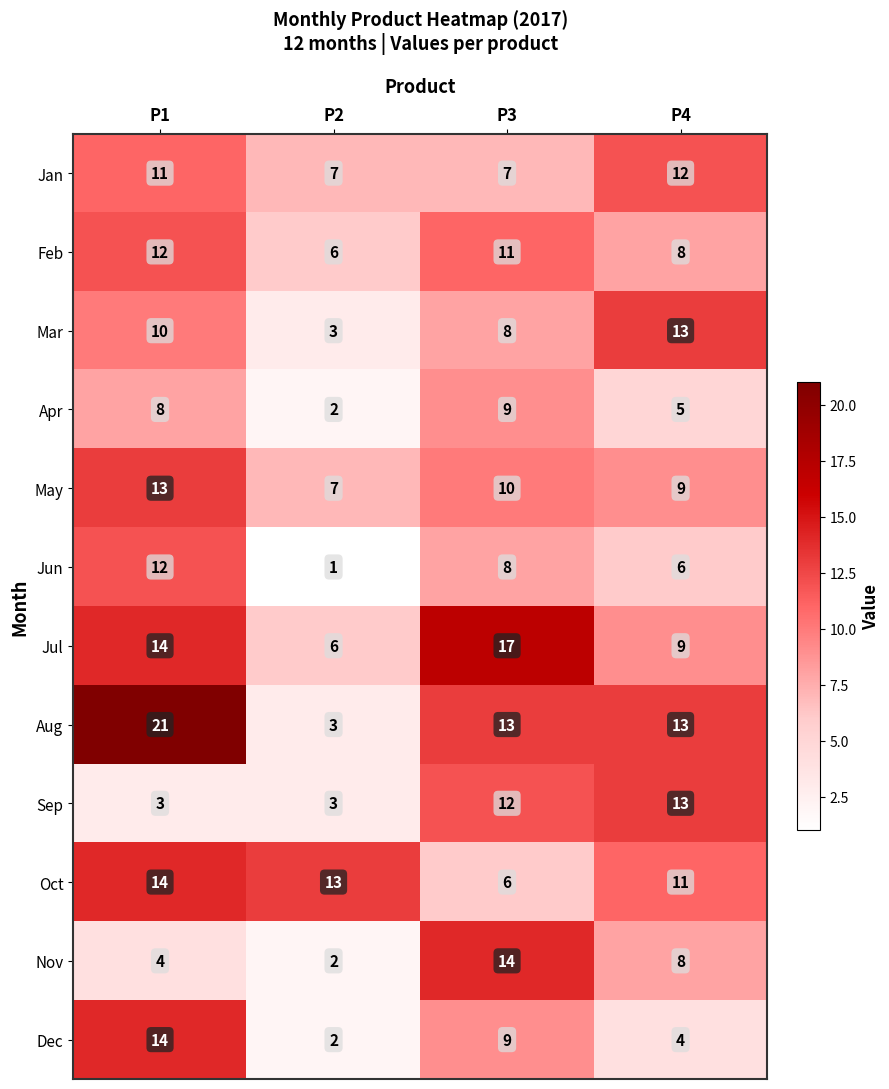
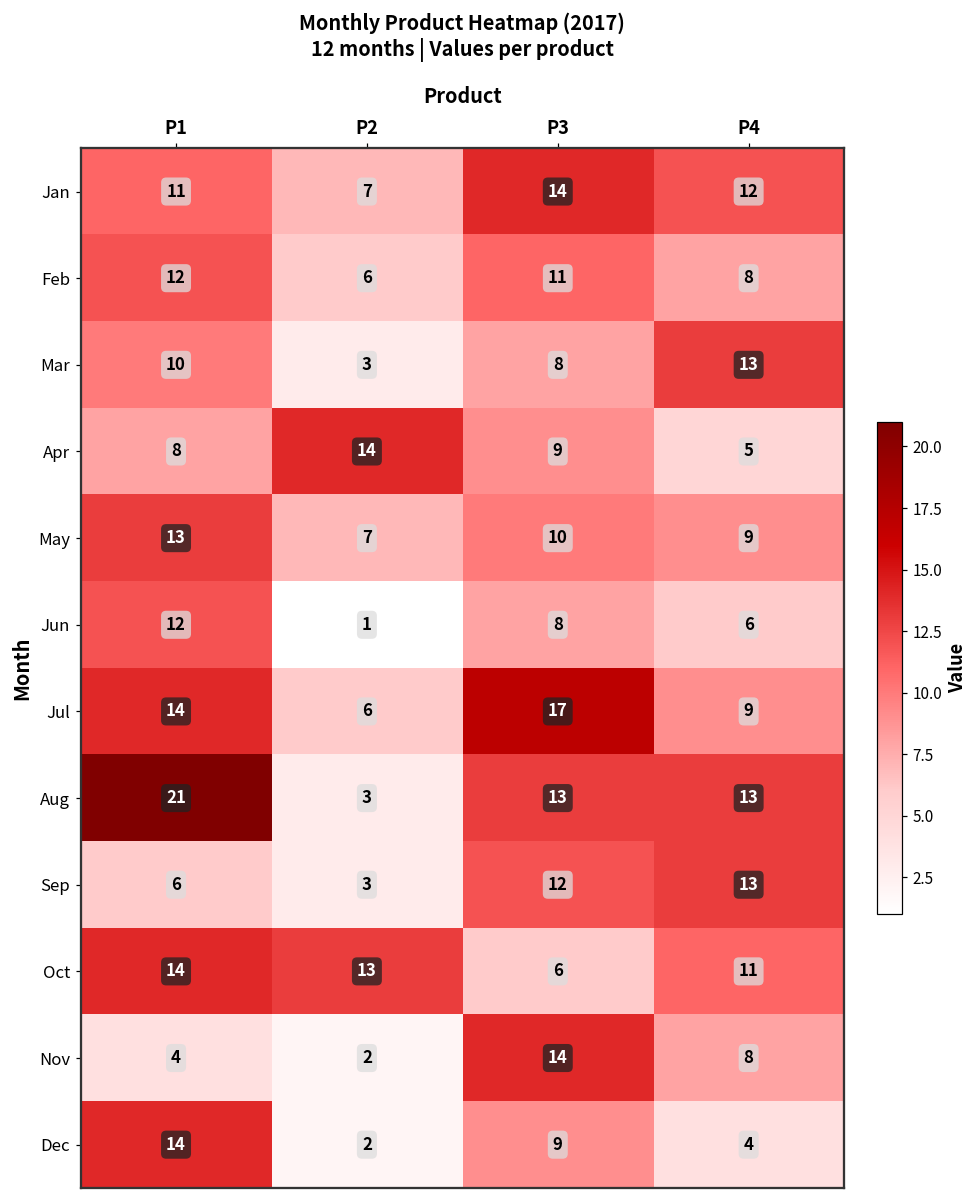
Jan, P3: 7 -> 14
Apr, P2: 2 -> 14
Sep, P1: 3 -> 6
